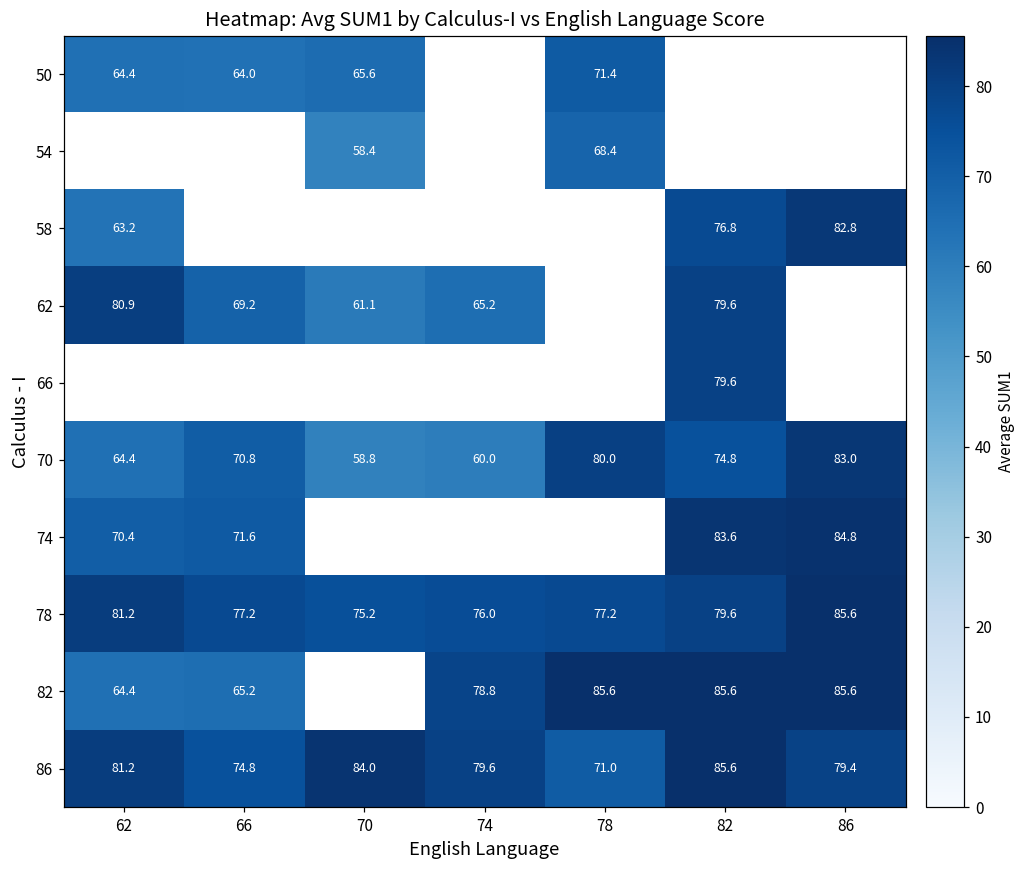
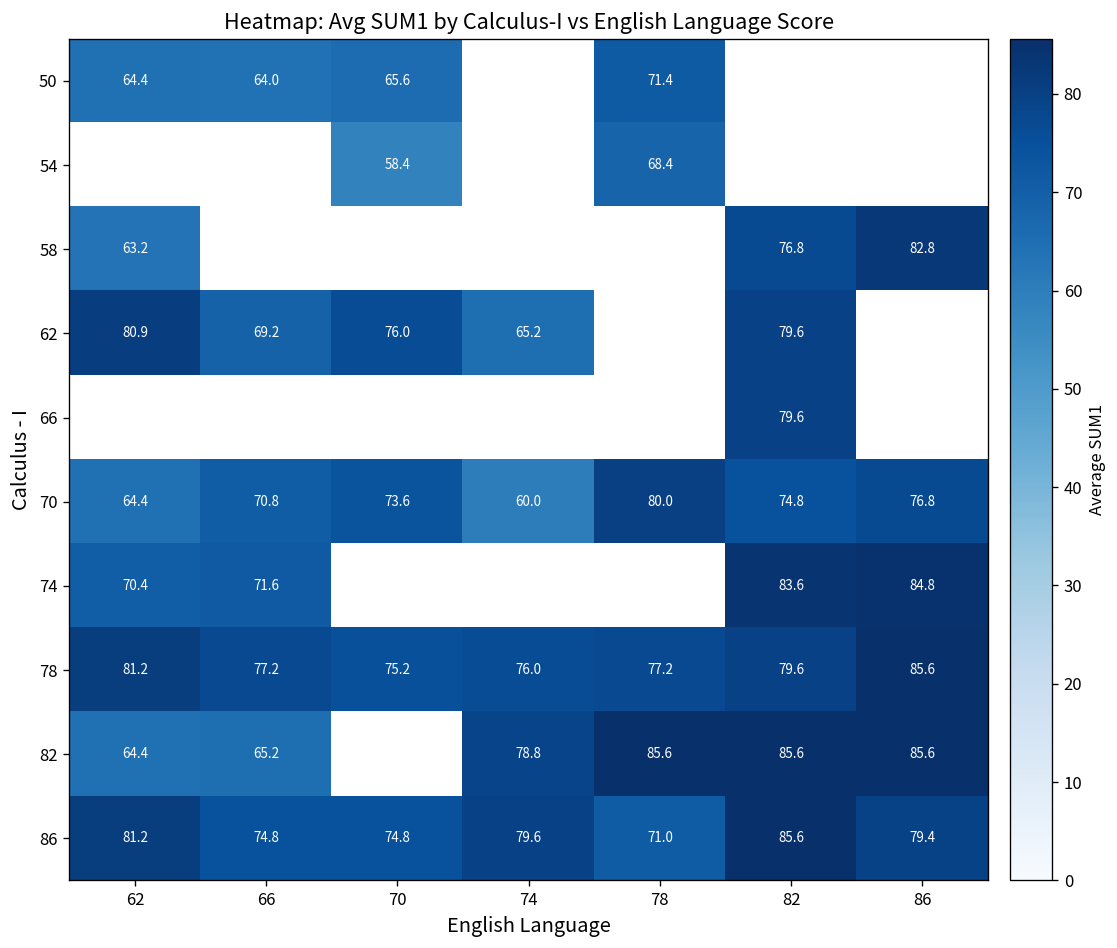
62, 70: 61.1 -> 76.0
70, 70: 58.8 -> 73.6
70, 86: 83.0 -> 76.8
86, 70: 84.0 -> 74.8
